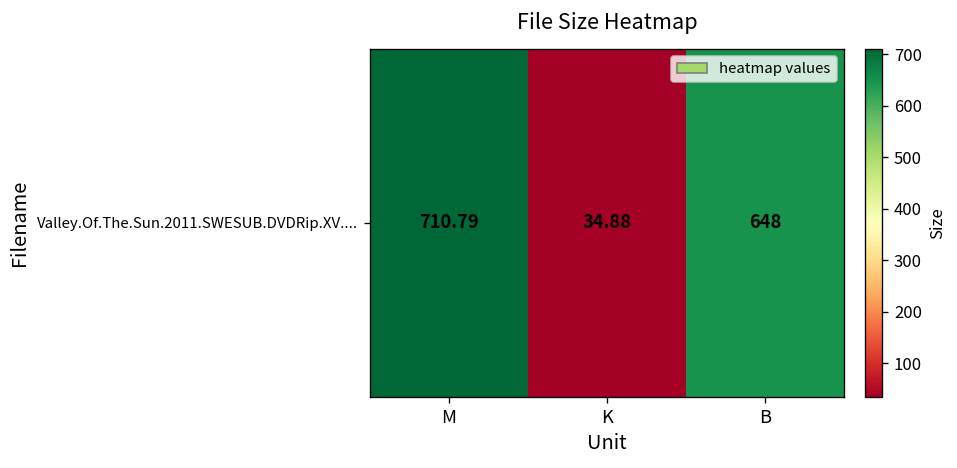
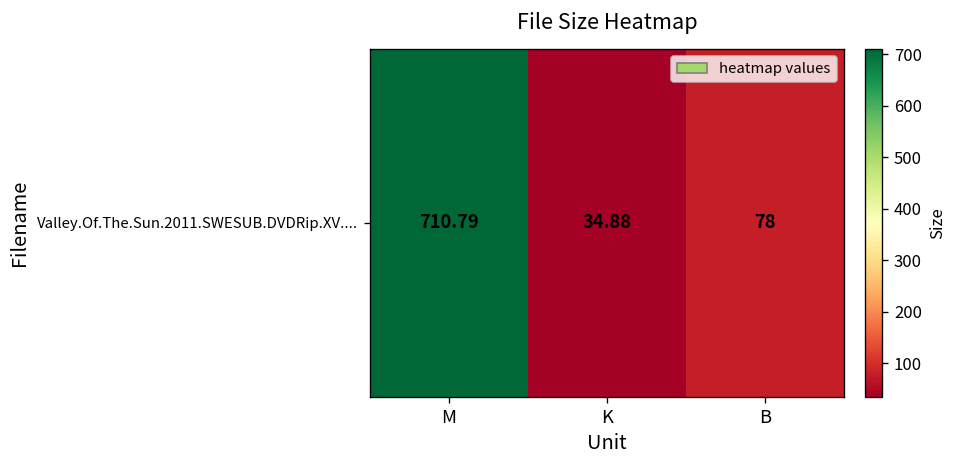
Valley.Of.The.Sun.2011.SWESUB.DVDRip.XV...., B: 648 -> 78
